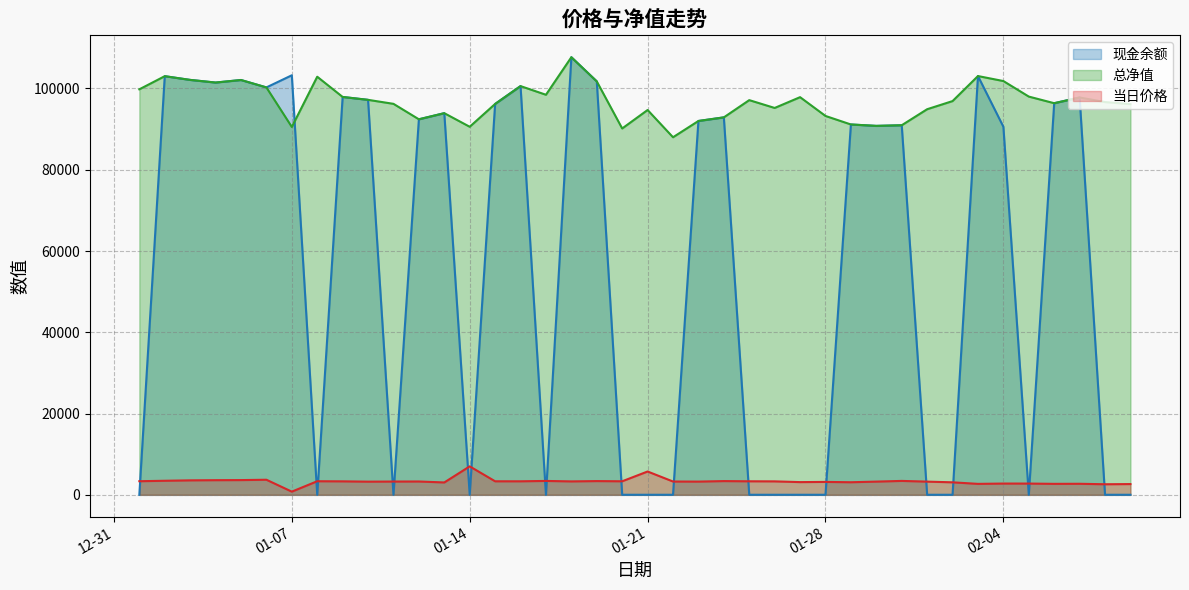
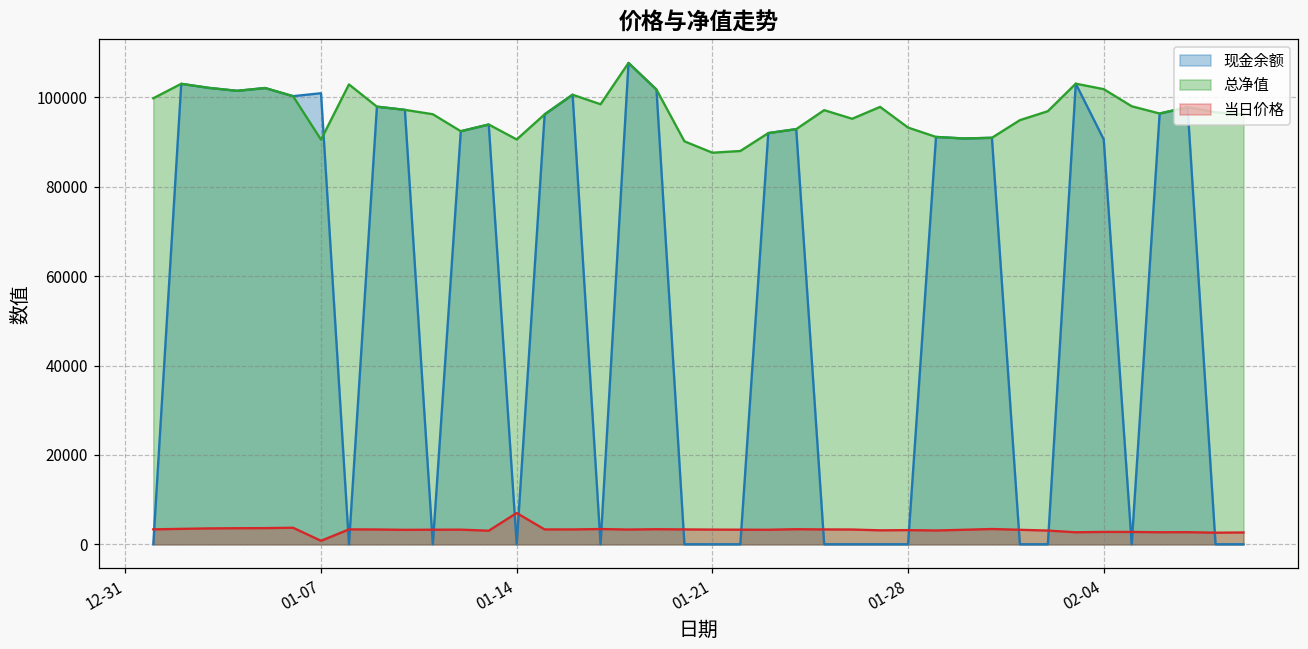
现金余额, 01-07: 103000 -> 101000
总净值, 01-21: 95000 -> 88000
当日价格, 01-21: 6000 -> 3000
